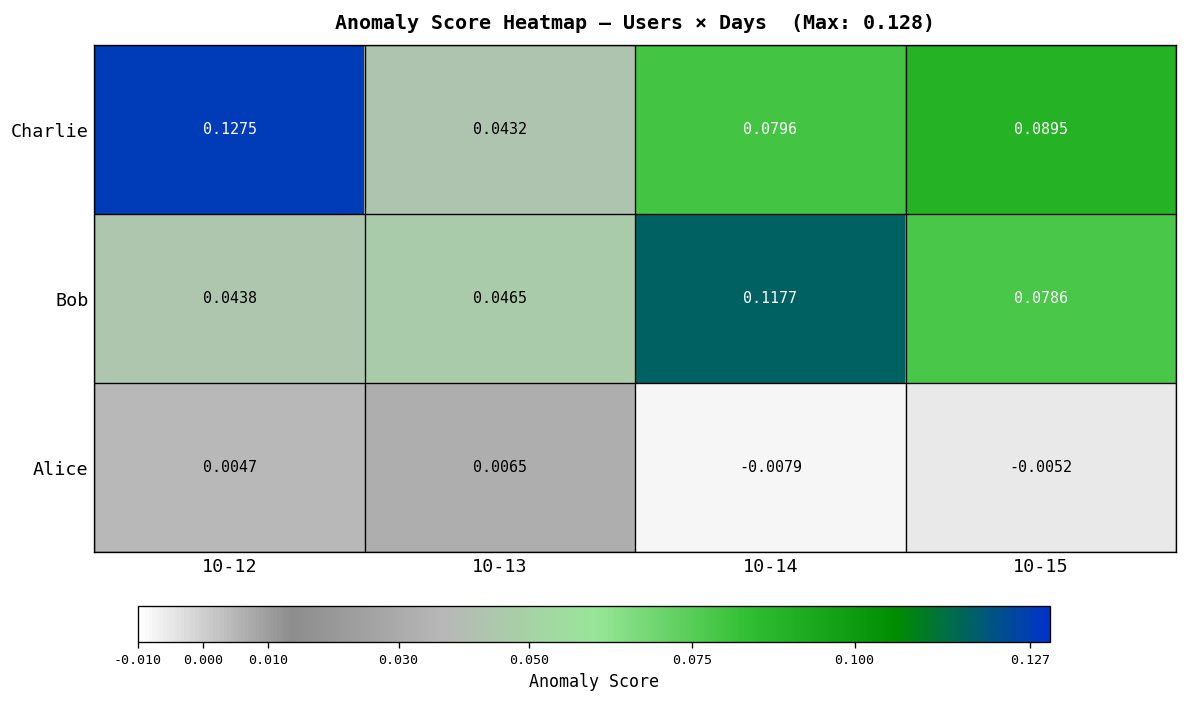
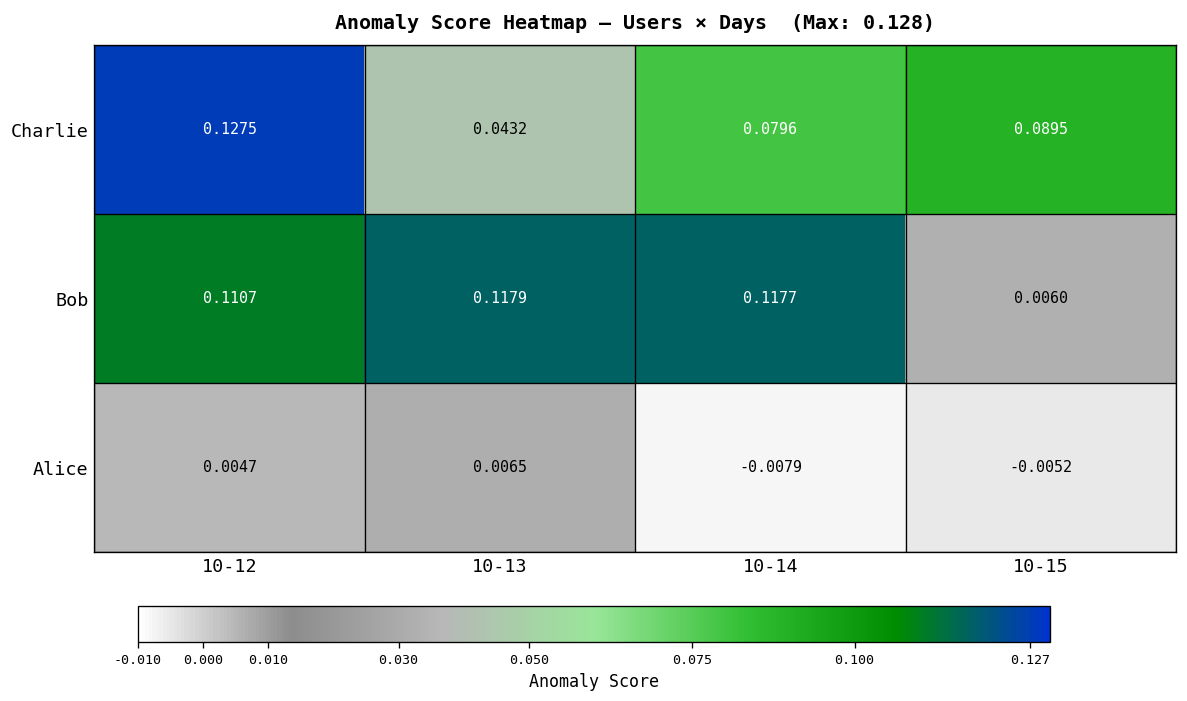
Bob, 10-12: 0.0438 -> 0.1107
Bob, 10-13: 0.0465 -> 0.1179
Bob, 10-15: 0.0786 -> 0.0060
